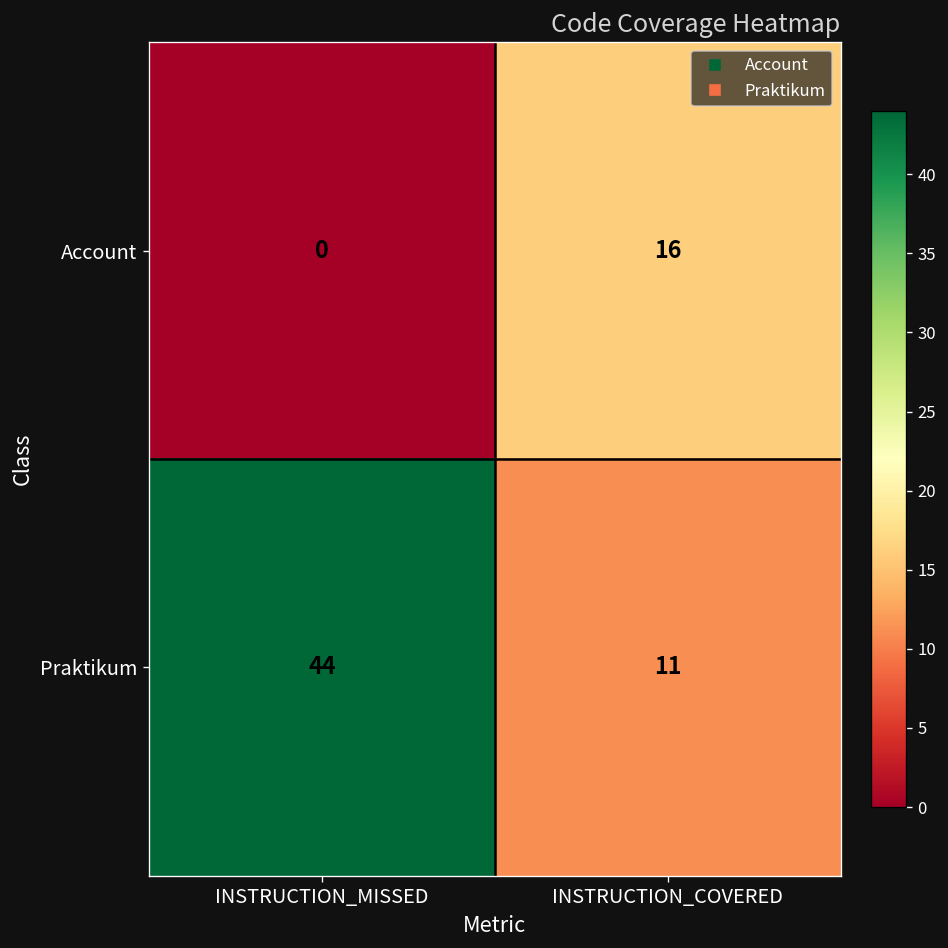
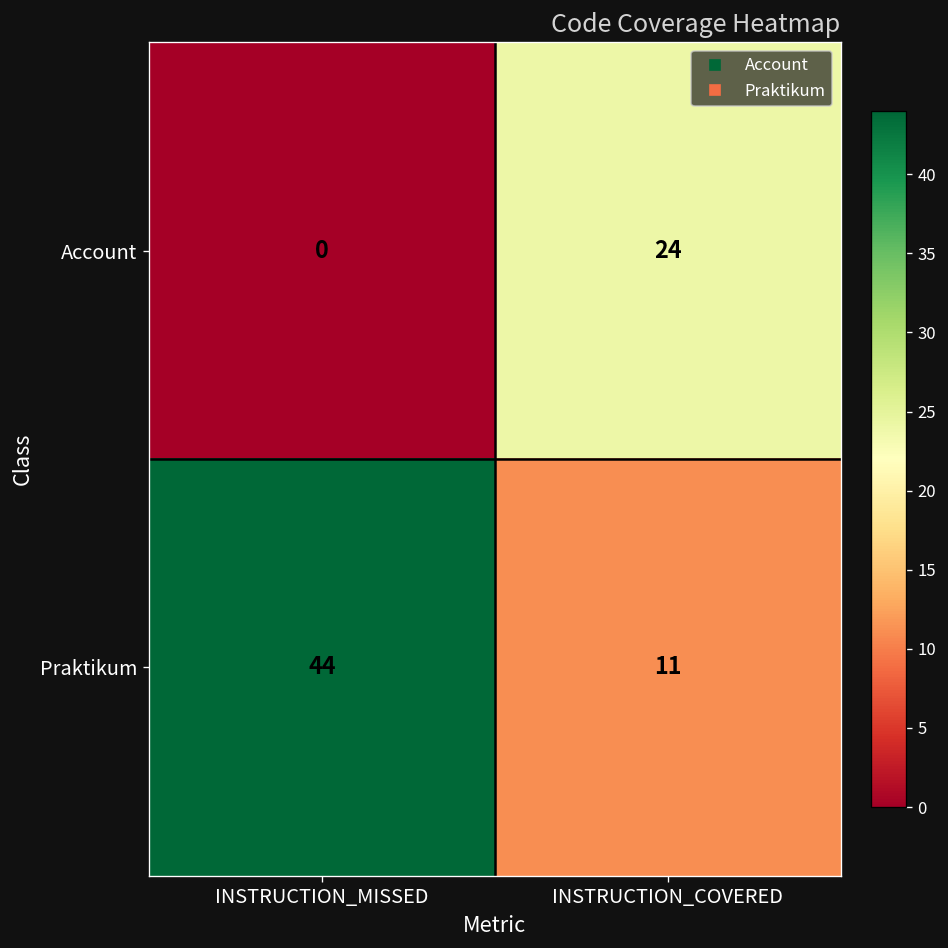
Account, INSTRUCTION_COVERED: 16 -> 24
